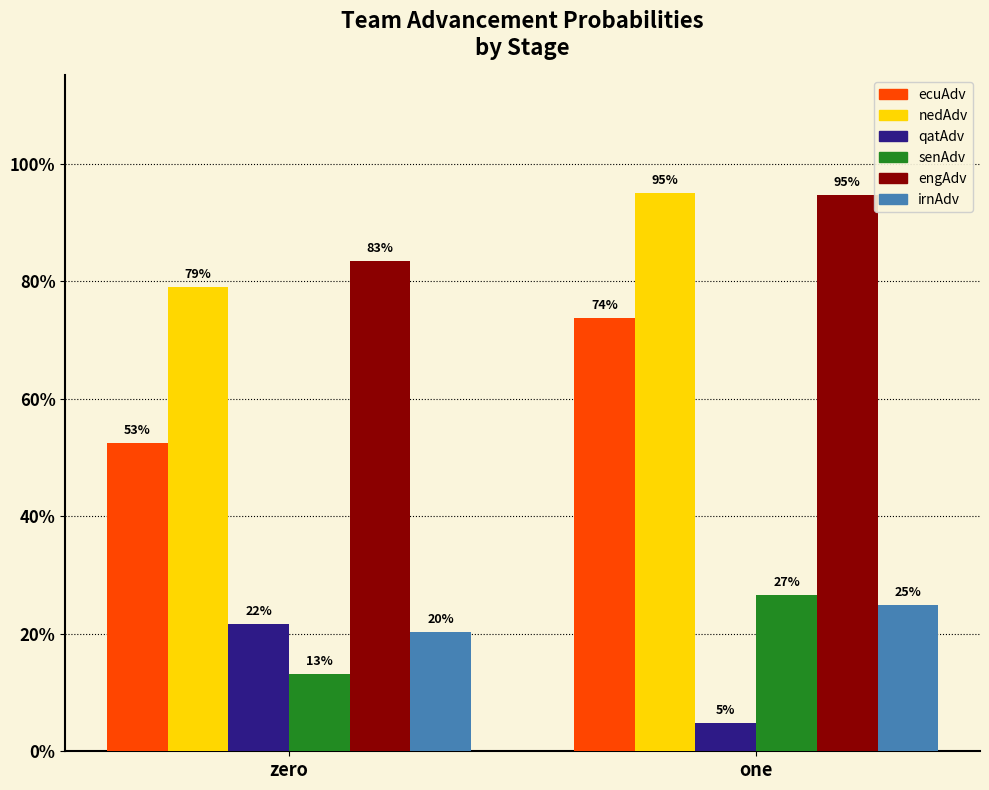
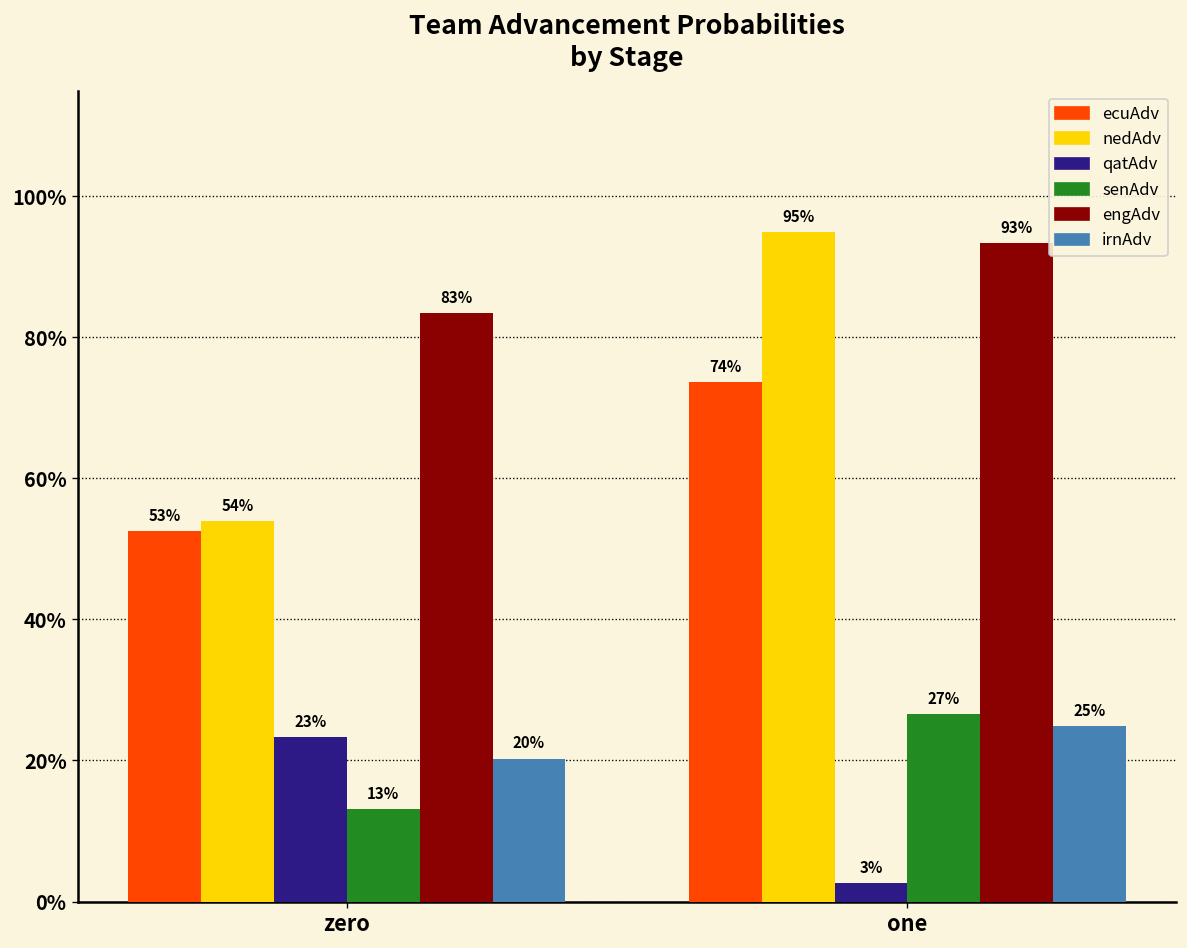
nedAdv, zero: 79% -> 54%
qatAdv, zero: 22% -> 23%
qatAdv, one: 5% -> 3%
engAdv, one: 95% -> 93%
